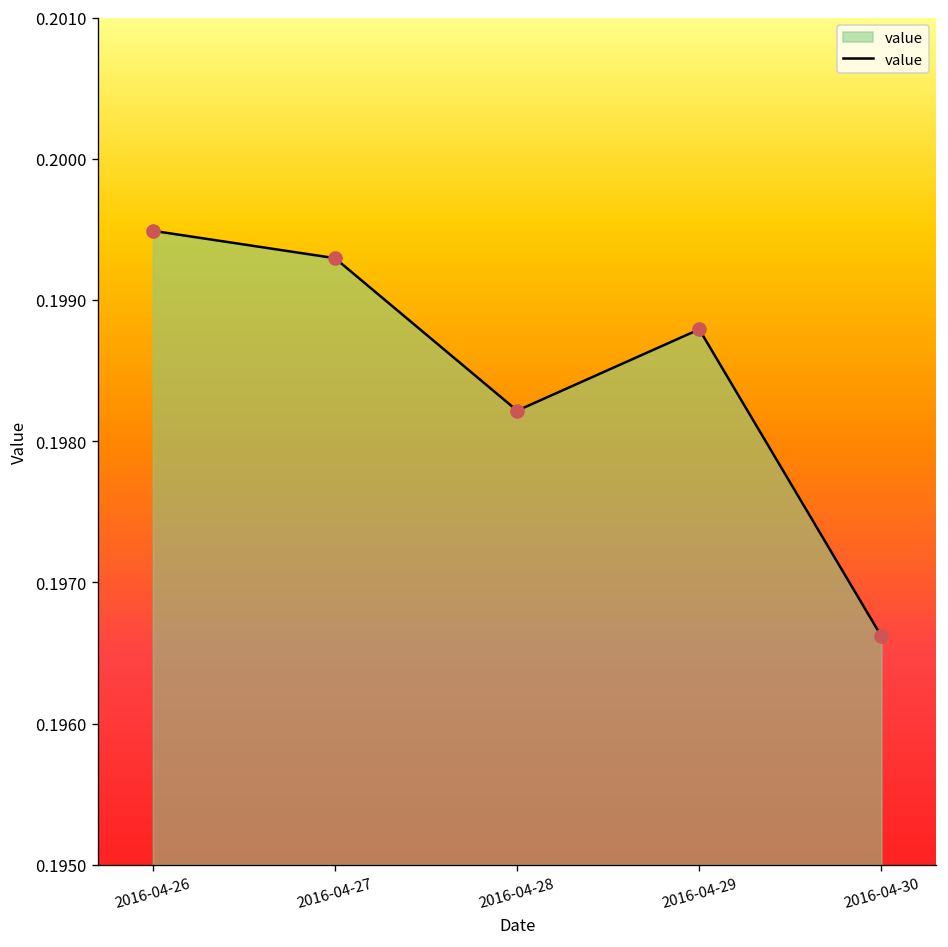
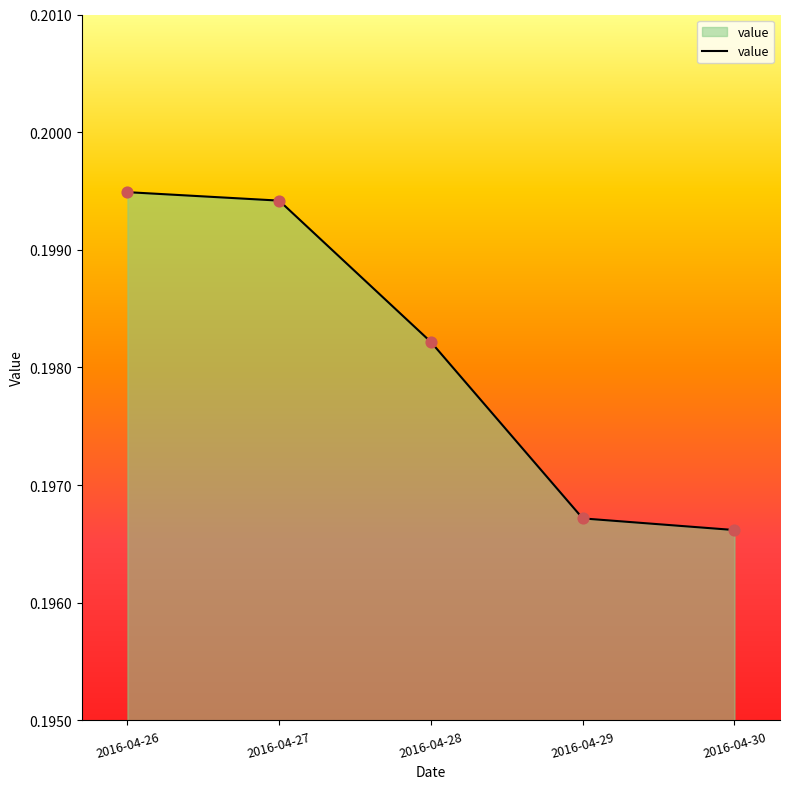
2016-04-27: 0.19930 -> 0.19942
2016-04-29: 0.19879 -> 0.19672
